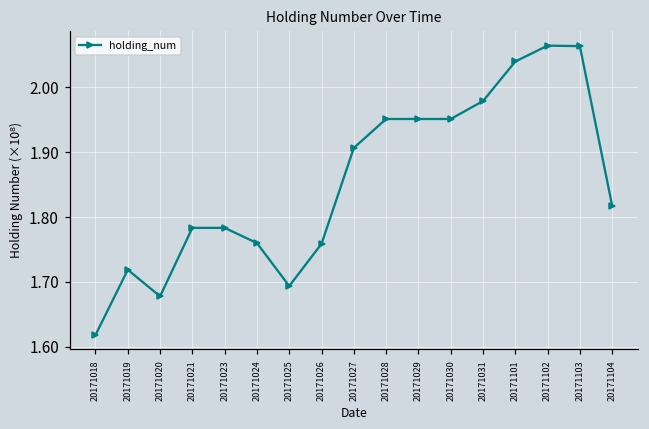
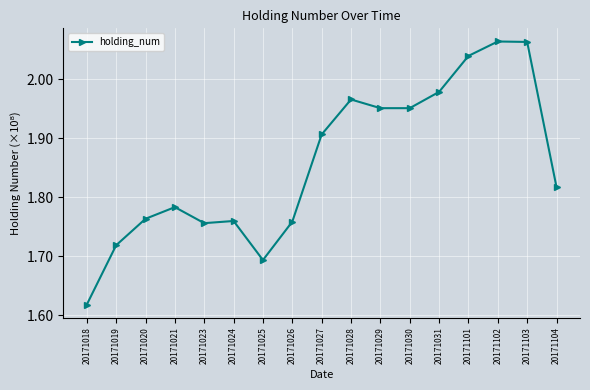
20171020: 1.68 -> 1.76
20171023: 1.78 -> 1.76
20171028: 1.95 -> 1.97
